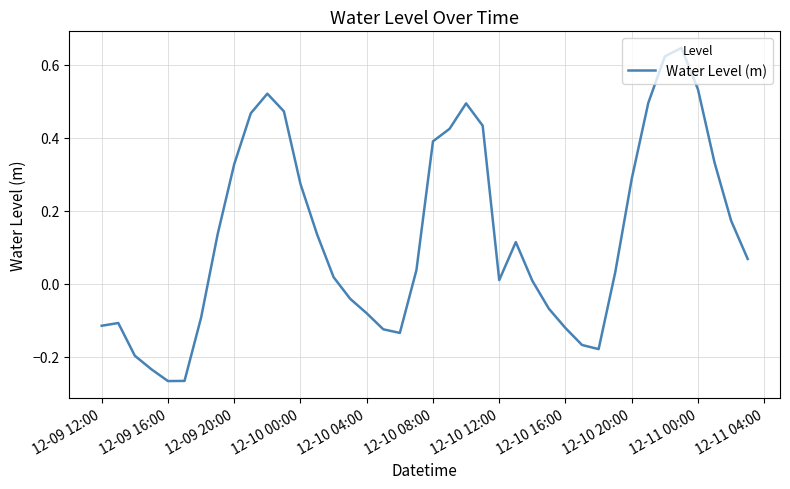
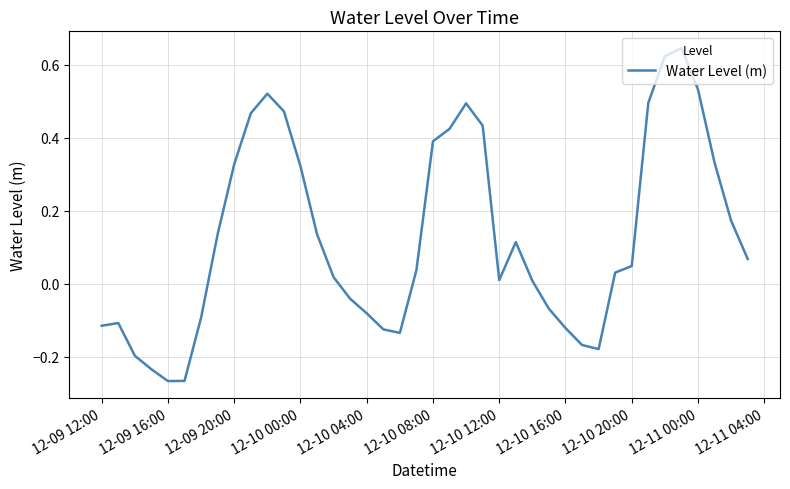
12-10 00:00: 0.27 -> 0.32
12-10 20:00: 0.29 -> 0.05
